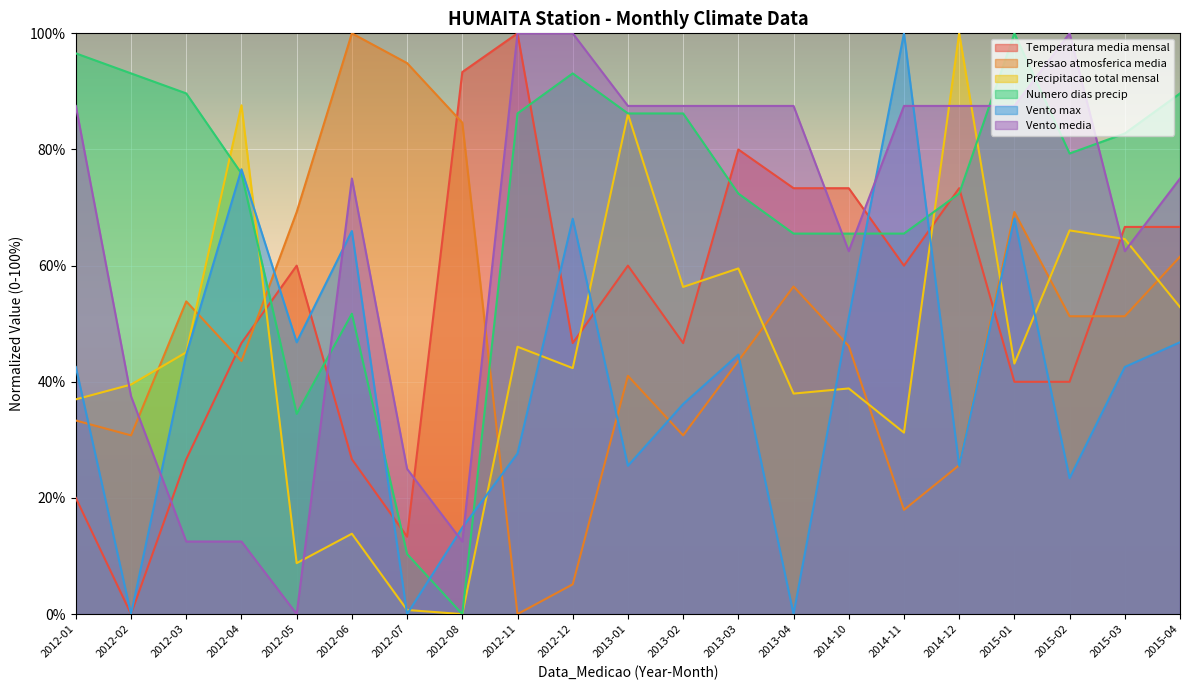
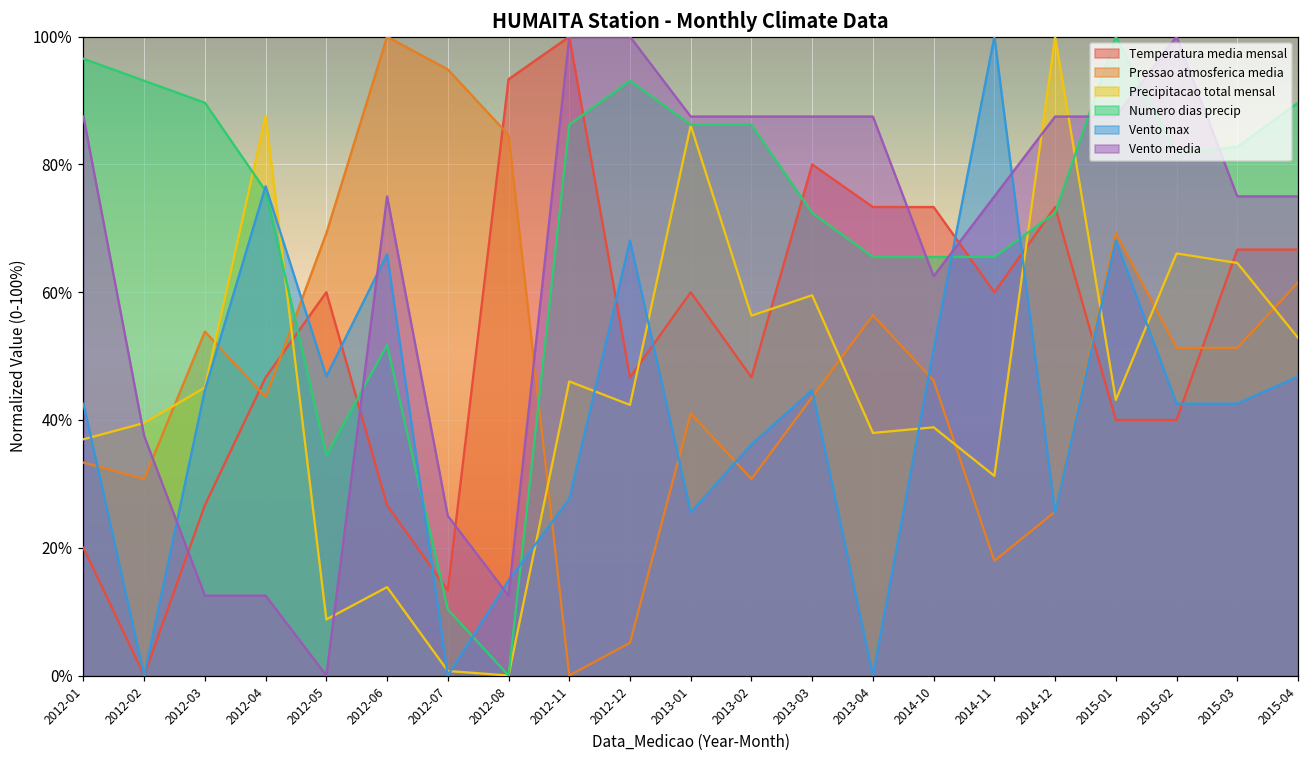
Vento media, 2014-11: 88% -> 75%
Numero dias precip, 2015-02: 79% -> 82%
Vento max, 2015-02: 23% -> 43%
Vento media, 2015-03: 63% -> 75%
